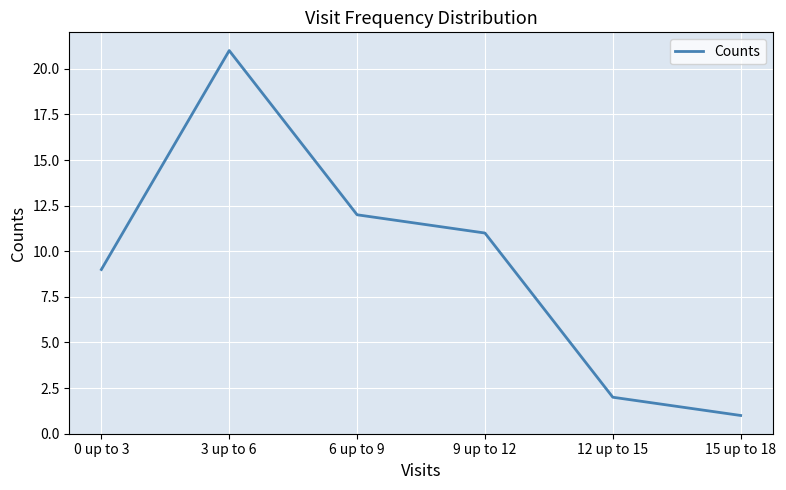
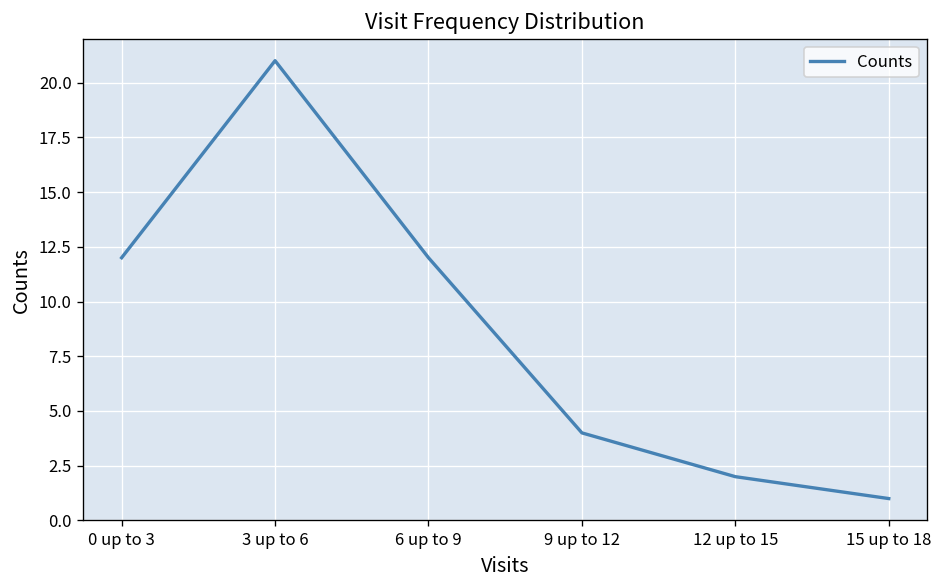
0 up to 3: 9 -> 12
9 up to 12: 11 -> 4
